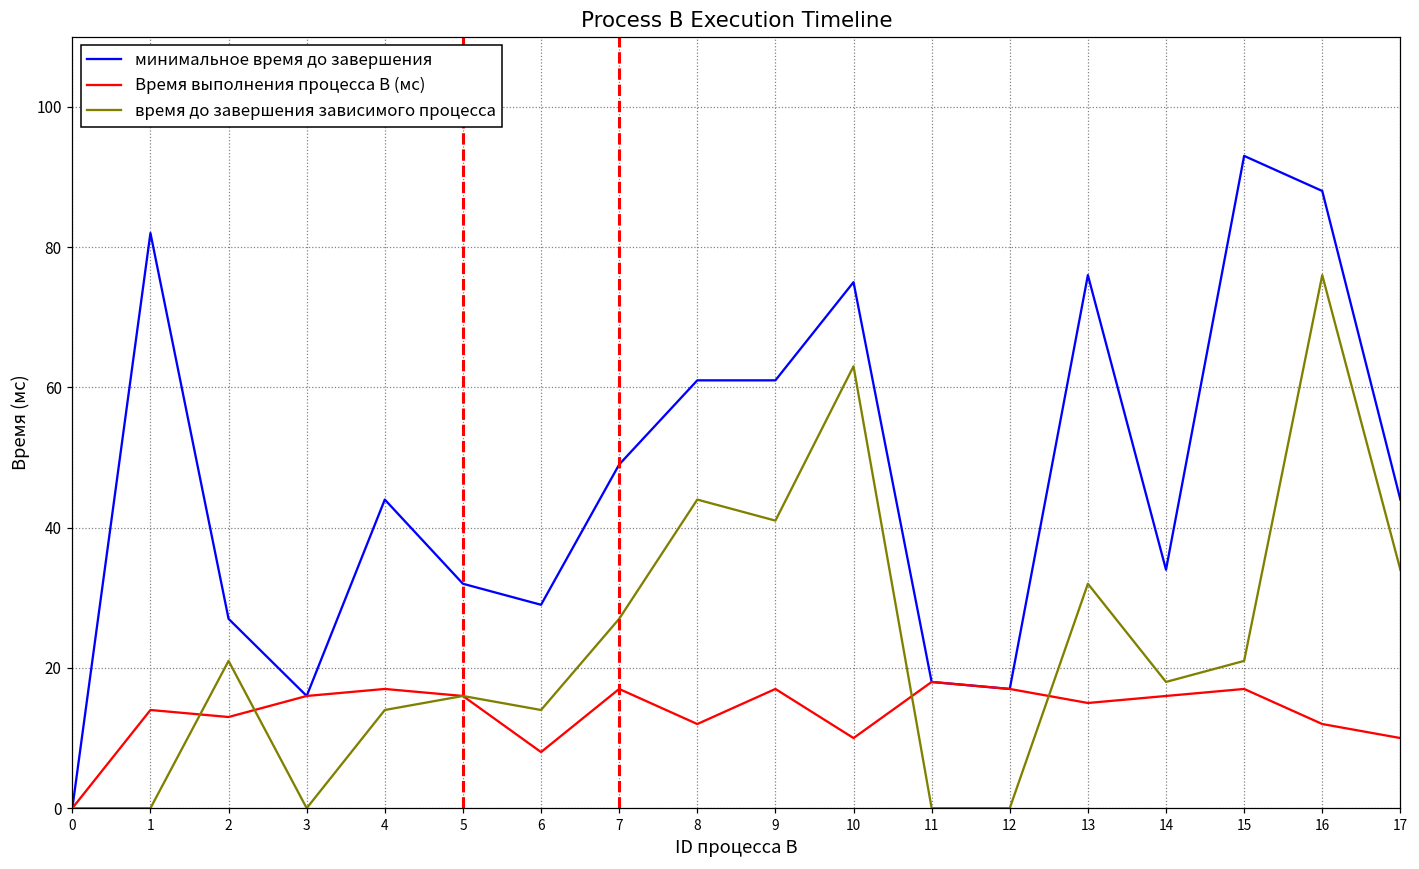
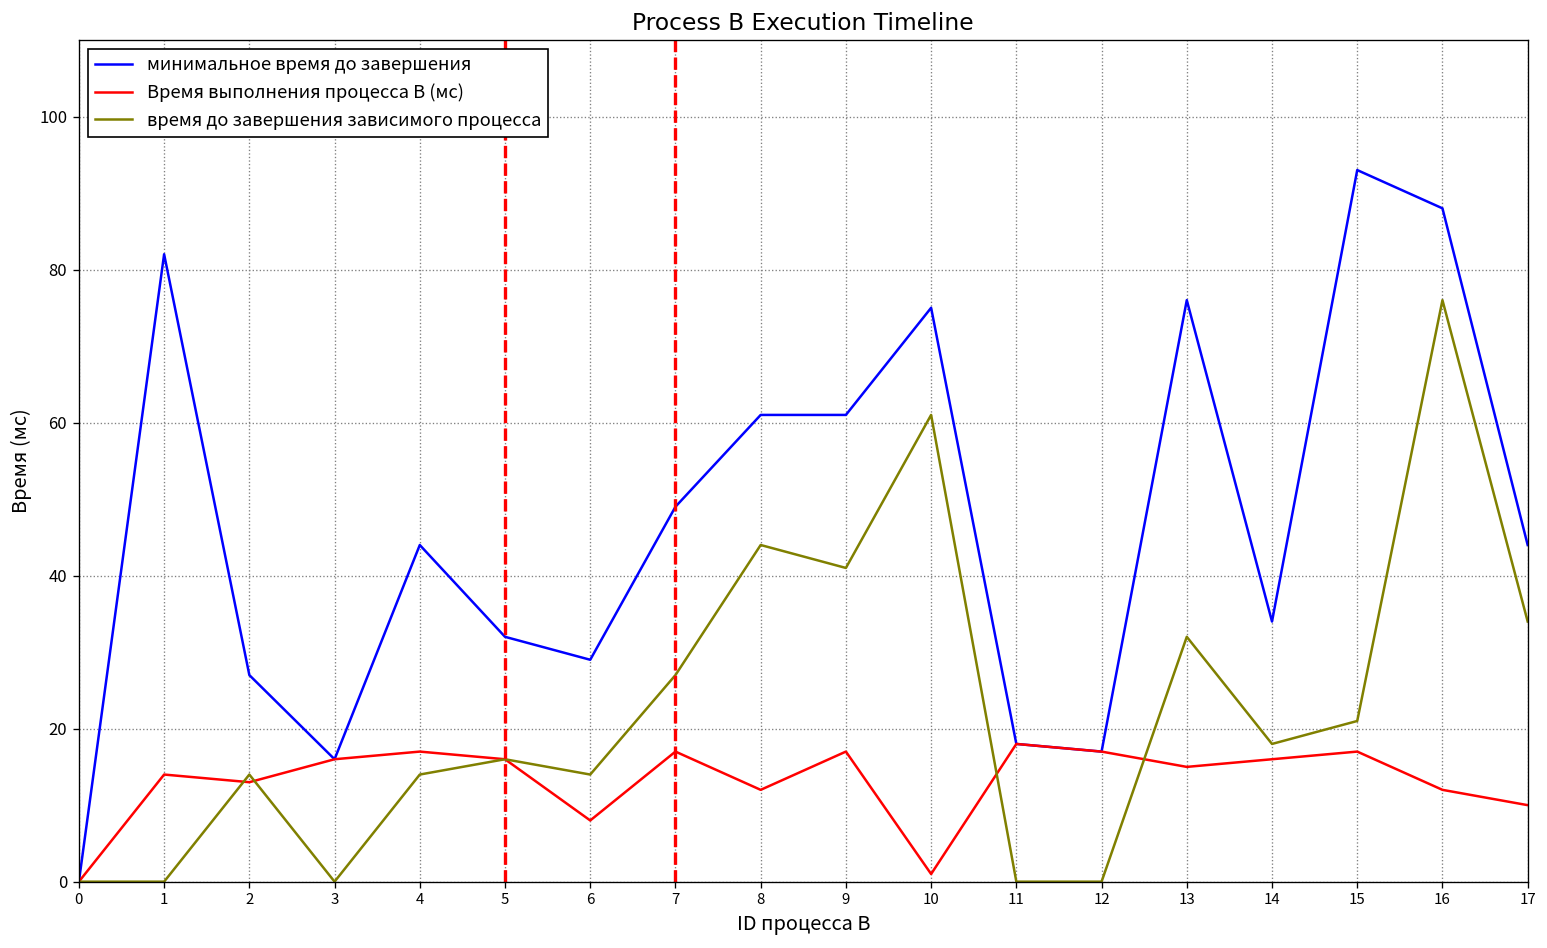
время до завершения зависимого процесса, 2: 21 -> 14
Время выполнения процесса B (мс), 10: 10 -> 1
время до завершения зависимого процесса, 10: 63 -> 61
